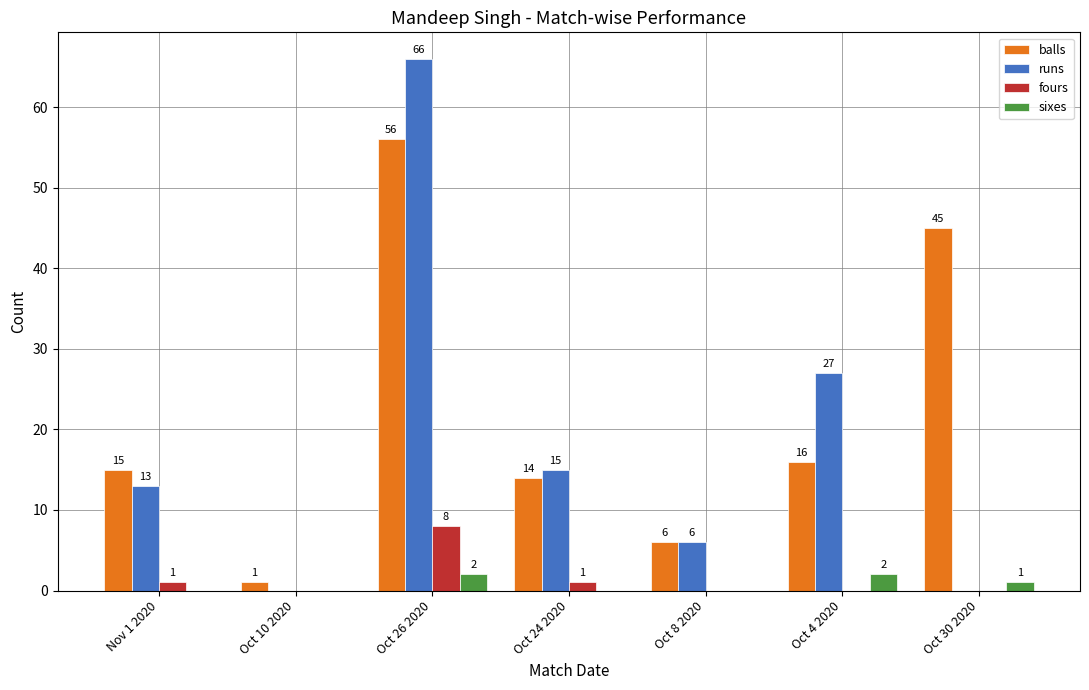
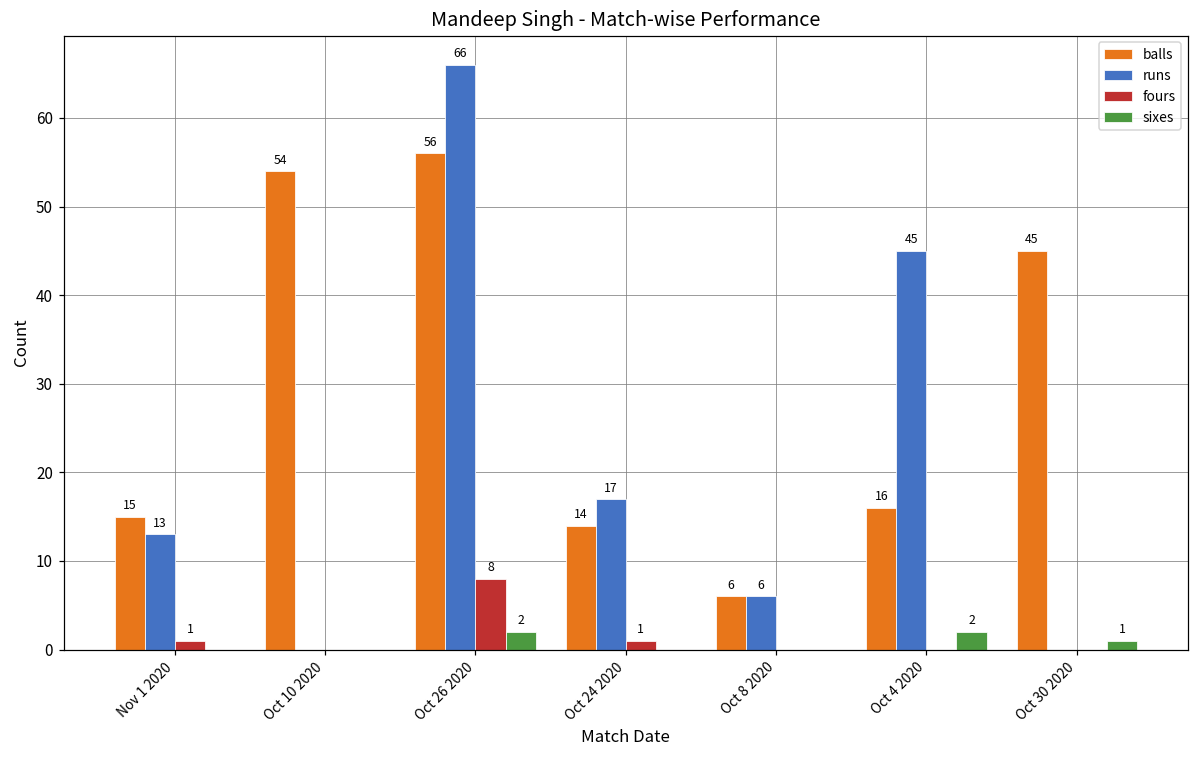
balls, Oct 10 2020: 1 -> 54
runs, Oct 24 2020: 15 -> 17
runs, Oct 4 2020: 27 -> 45
